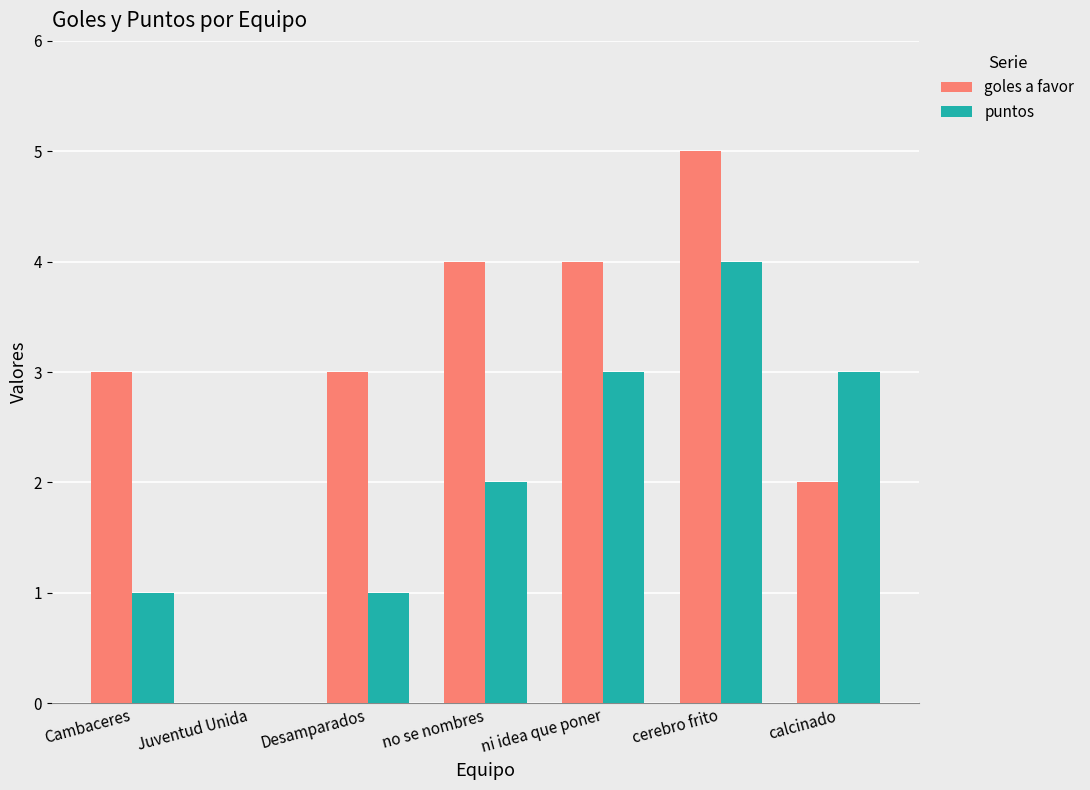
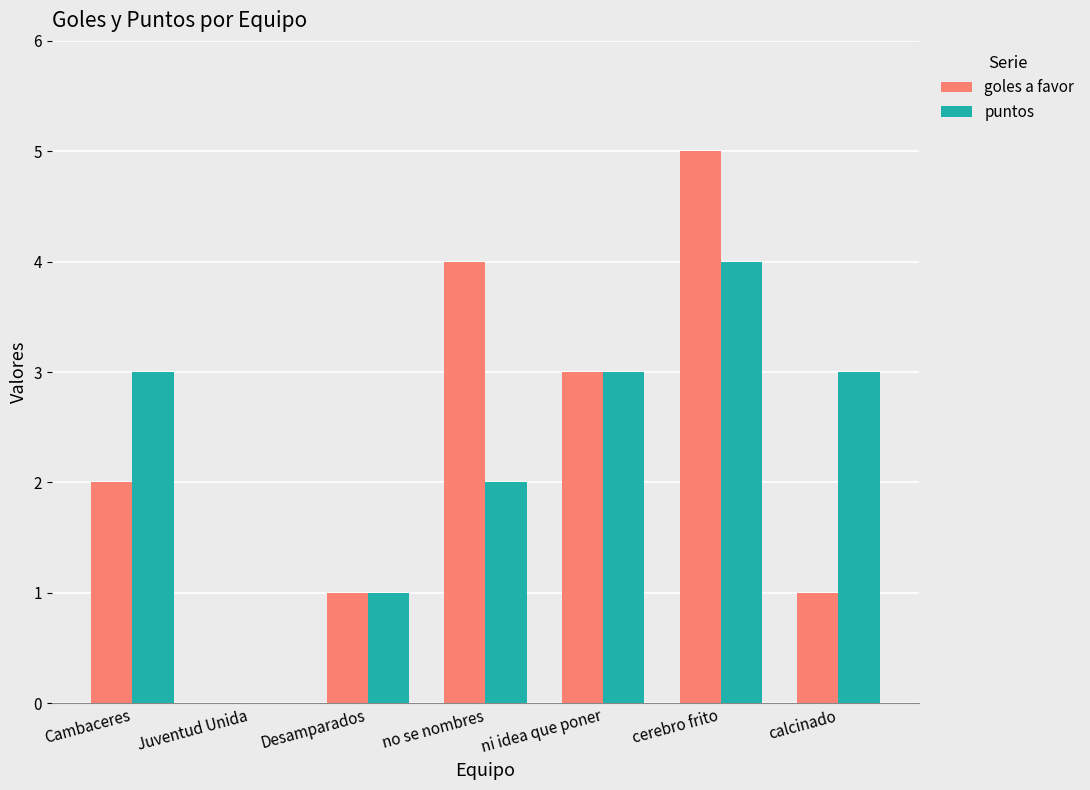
goles a favor, Cambaceres: 3 -> 2
puntos, Cambaceres: 1 -> 3
goles a favor, Desamparados: 3 -> 1
goles a favor, ni idea que poner: 4 -> 3
goles a favor, calcinado: 2 -> 1
